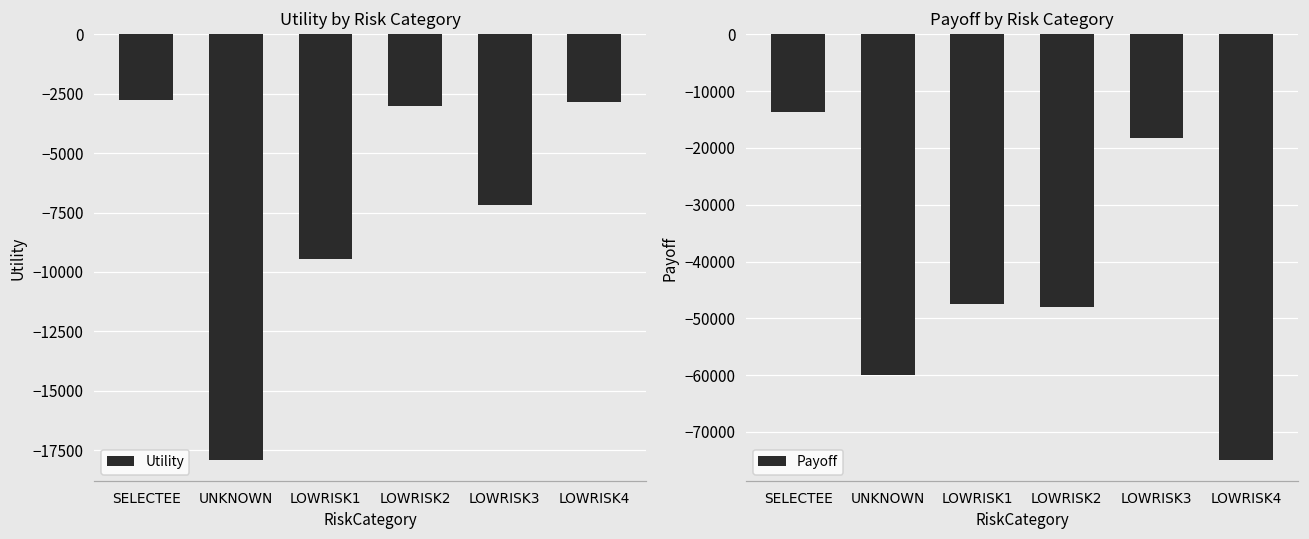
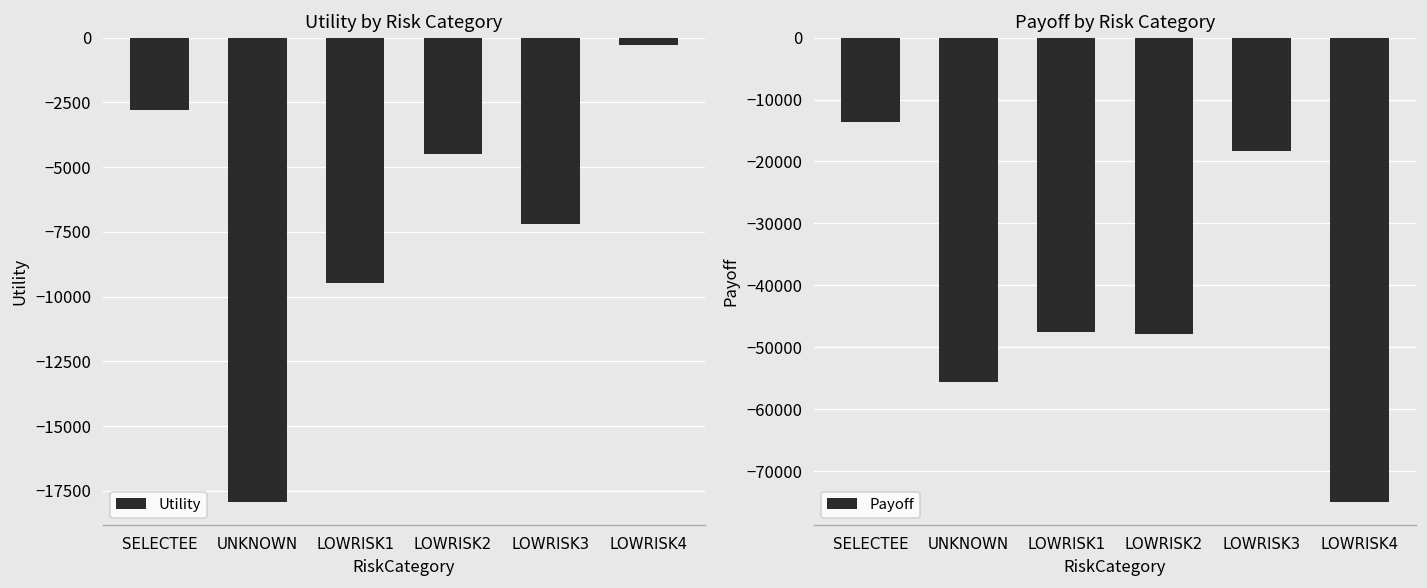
Utility by Risk Category, LOWRISK2: -3000 -> -4500
Utility by Risk Category, LOWRISK4: -2900 -> -300
Payoff by Risk Category, UNKNOWN: -60000 -> -56000
